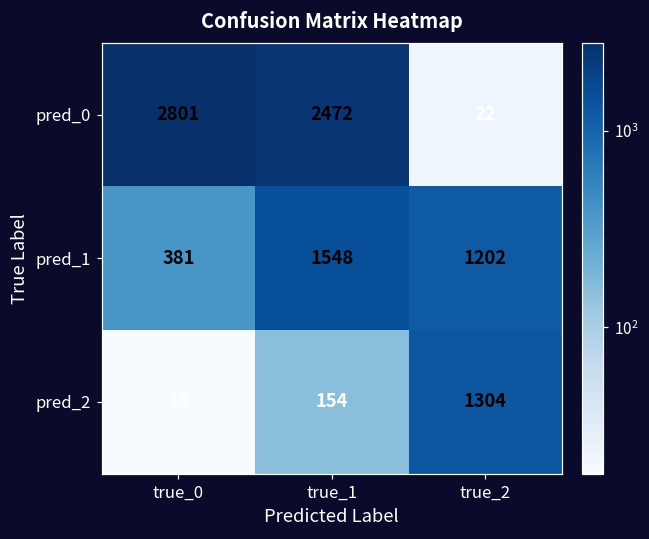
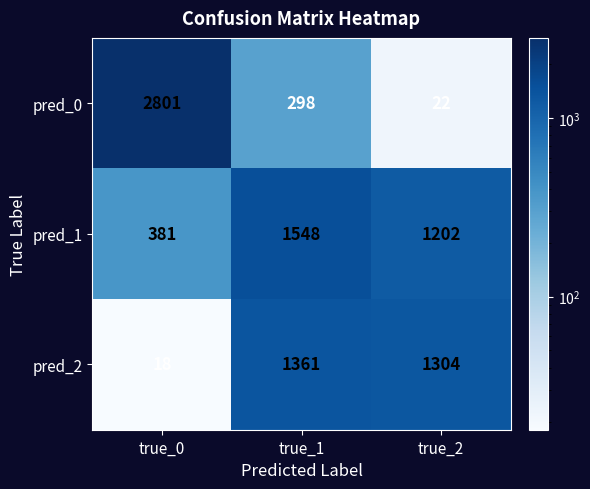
pred_0, true_1: 2472 -> 298
pred_2, true_1: 154 -> 1361
